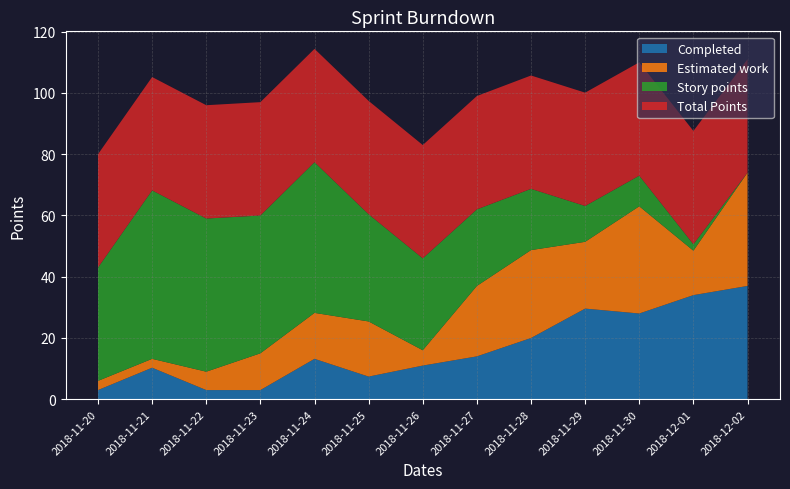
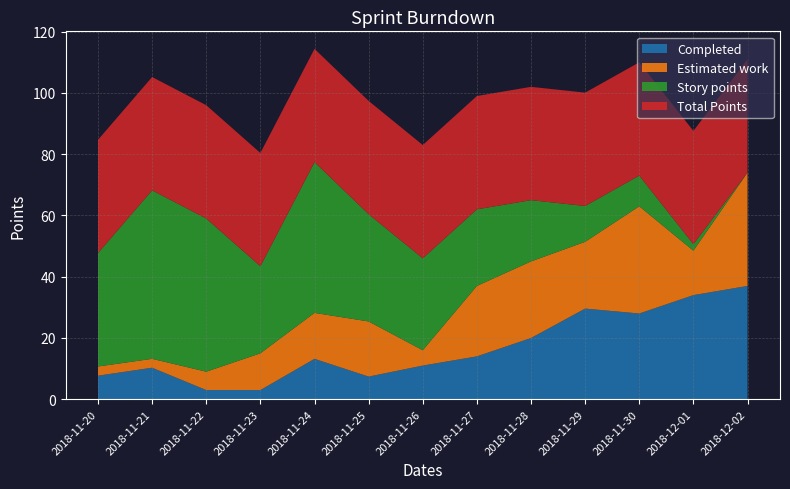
Completed, 2018-11-20: 3 -> 8
Story points, 2018-11-23: 45 -> 28
Estimated work, 2018-11-28: 29 -> 25
